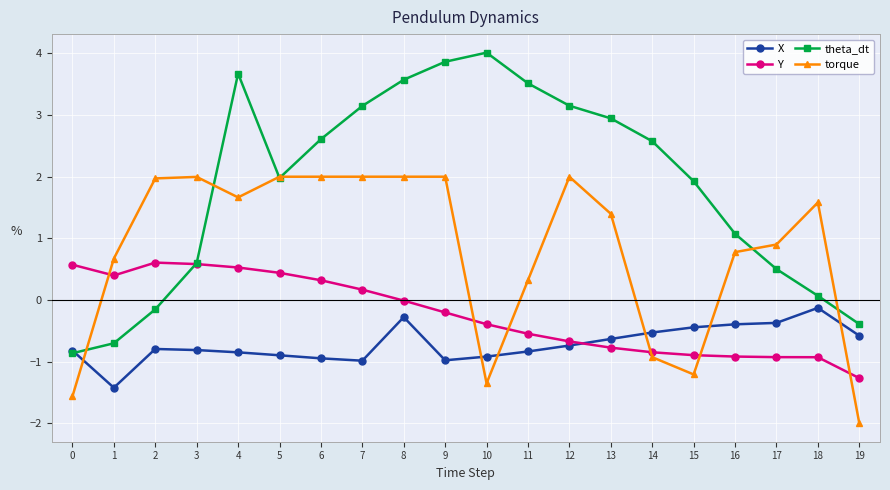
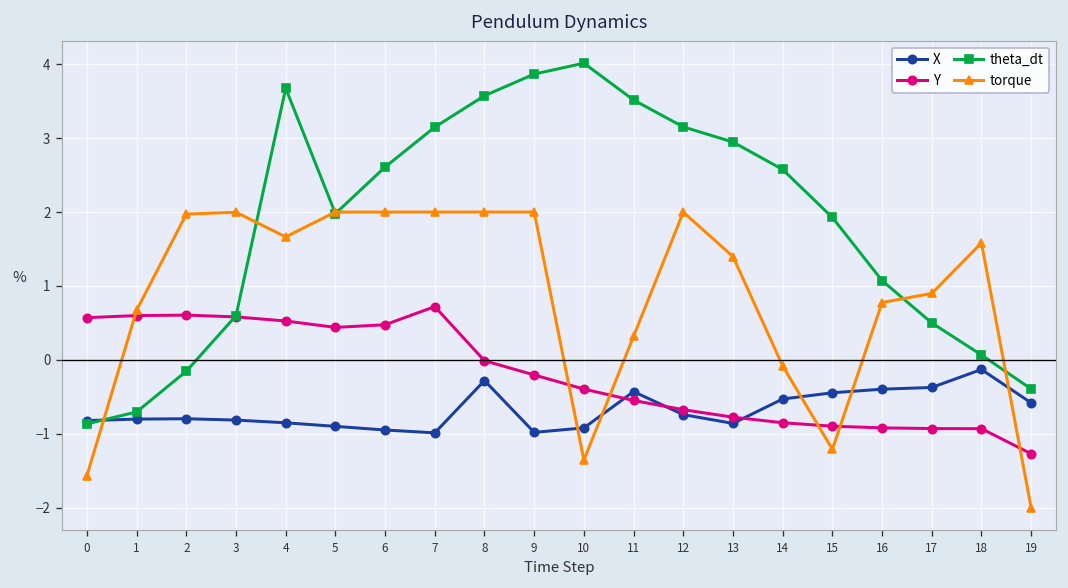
X, 1: -1.4 -> -0.8
Y, 1: 0.4 -> 0.6
Y, 6: 0.3 -> 0.5
Y, 7: 0.2 -> 0.7
X, 11: -0.8 -> -0.4
X, 13: -0.6 -> -0.9
torque, 14: -0.9 -> -0.1
